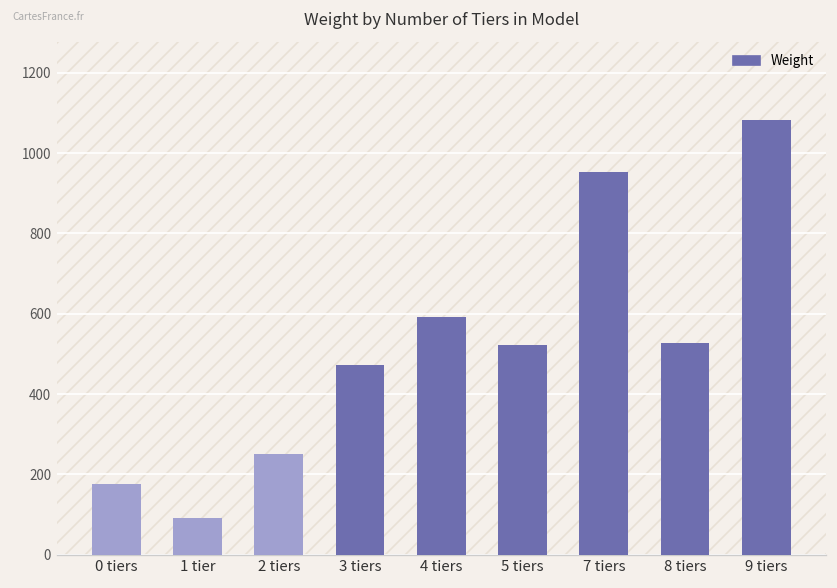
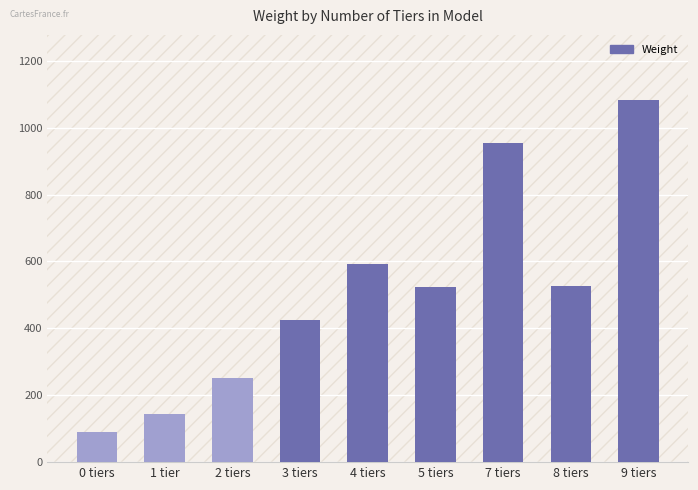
0 tiers: 180 -> 90
1 tier: 90 -> 140
3 tiers: 470 -> 430
